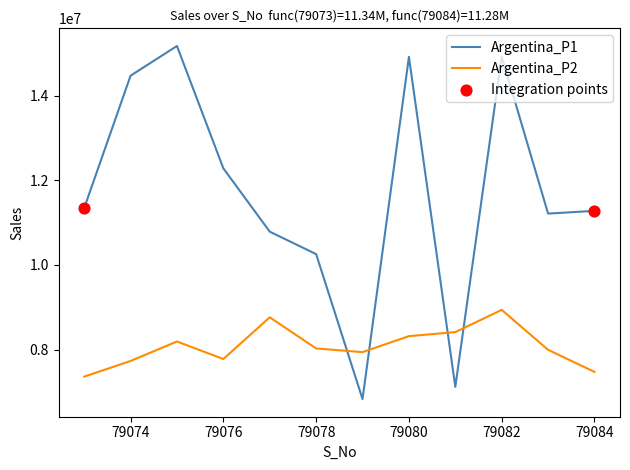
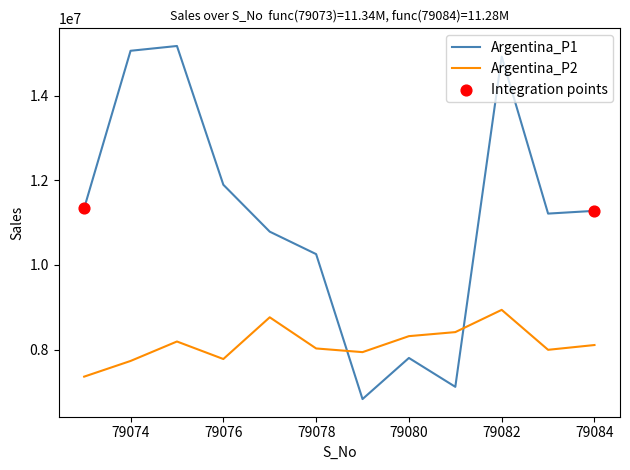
Argentina_P1, 79074: 14500000 -> 15100000
Argentina_P1, 79076: 12300000 -> 11900000
Argentina_P1, 79080: 14900000 -> 7800000
Argentina_P2, 79084: 7500000 -> 8100000
